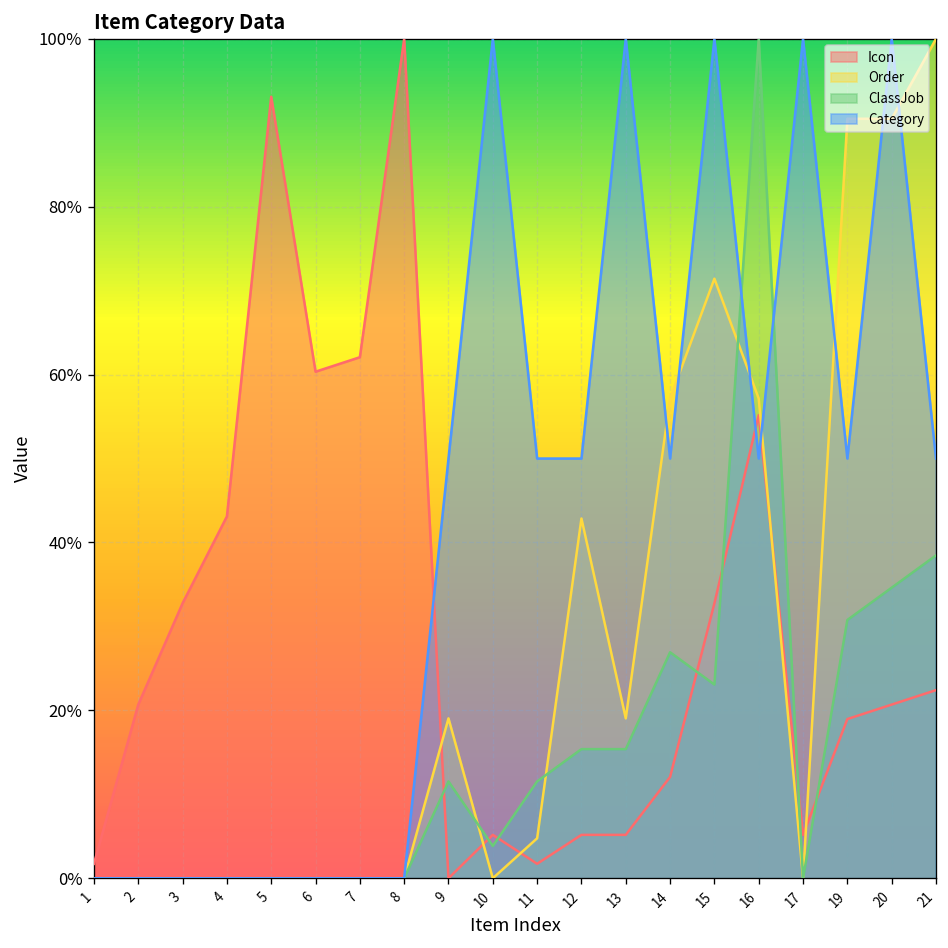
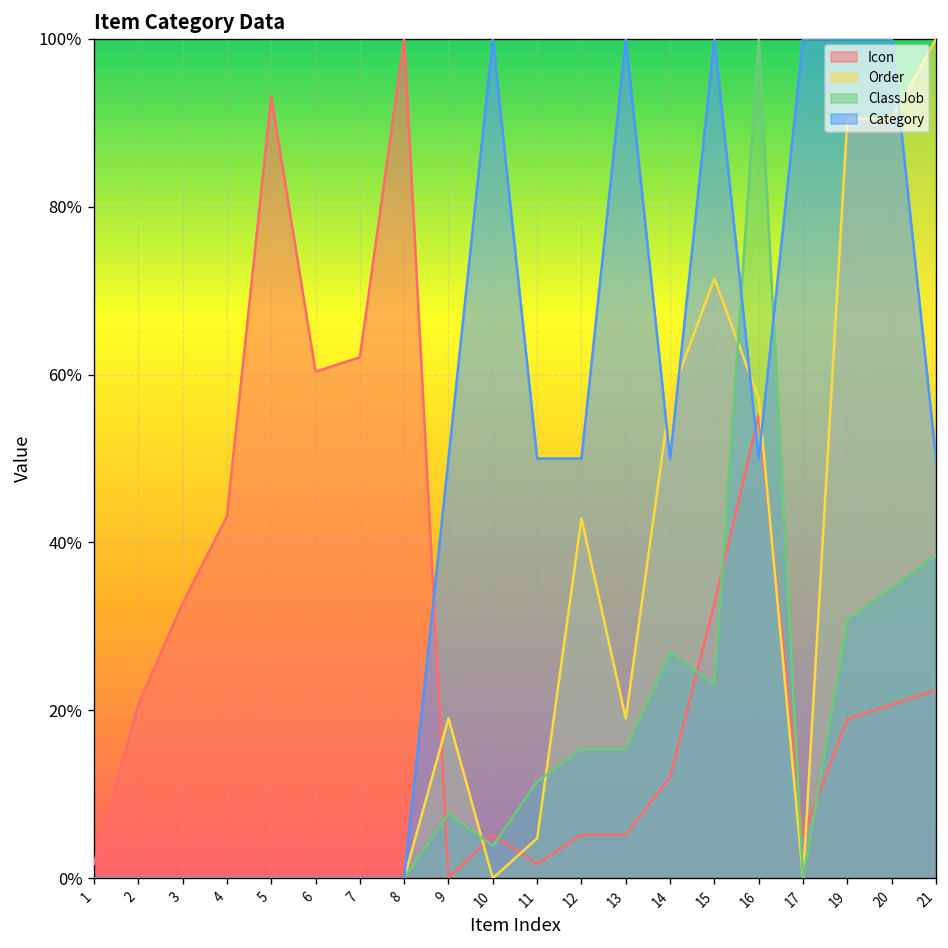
ClassJob, 9: 12% -> 8%
Category, 19: 50% -> 100%
